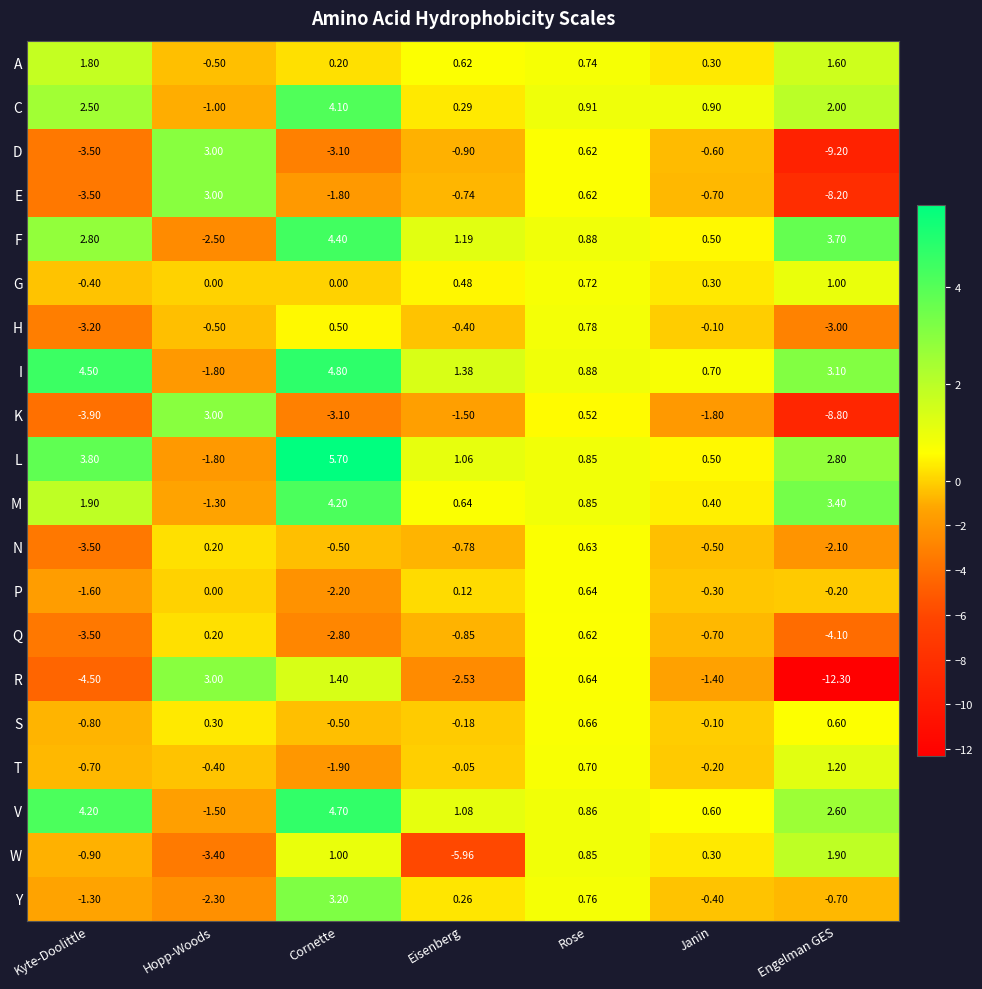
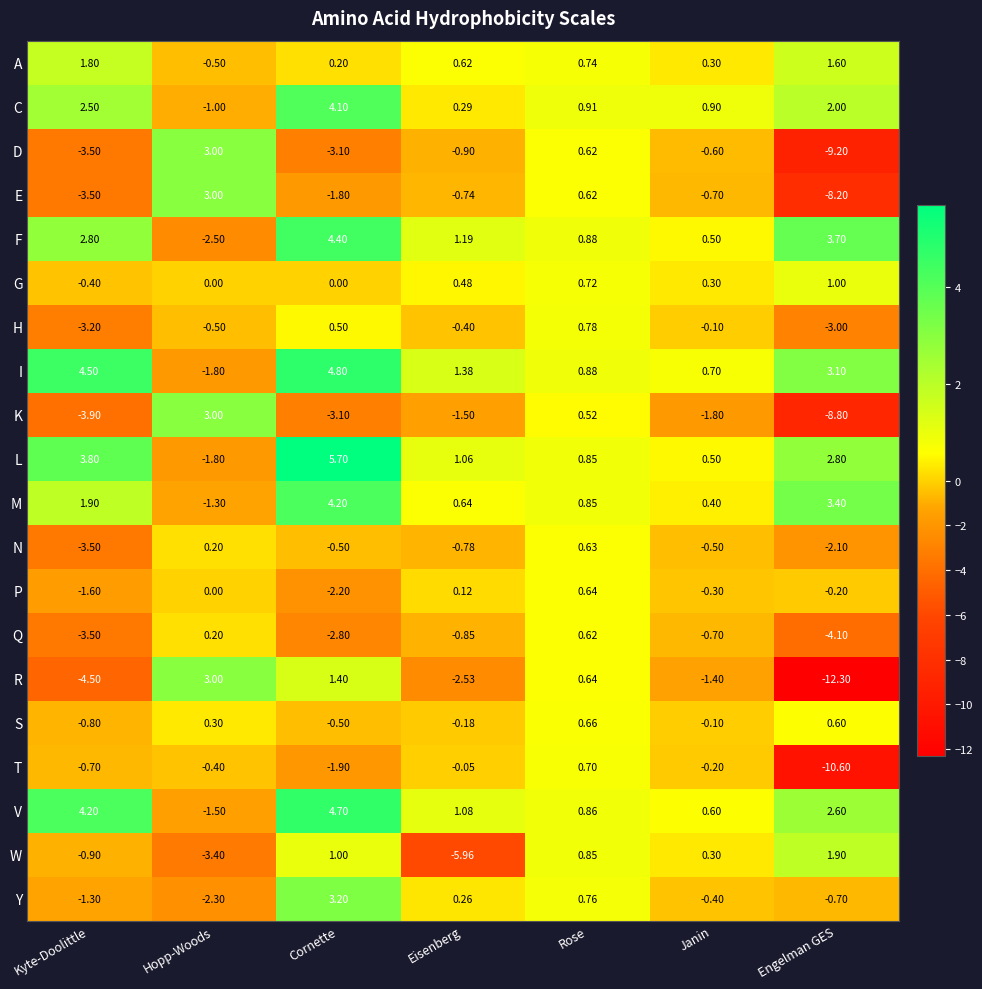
T, Engelman GES: 1.20 -> -10.60
